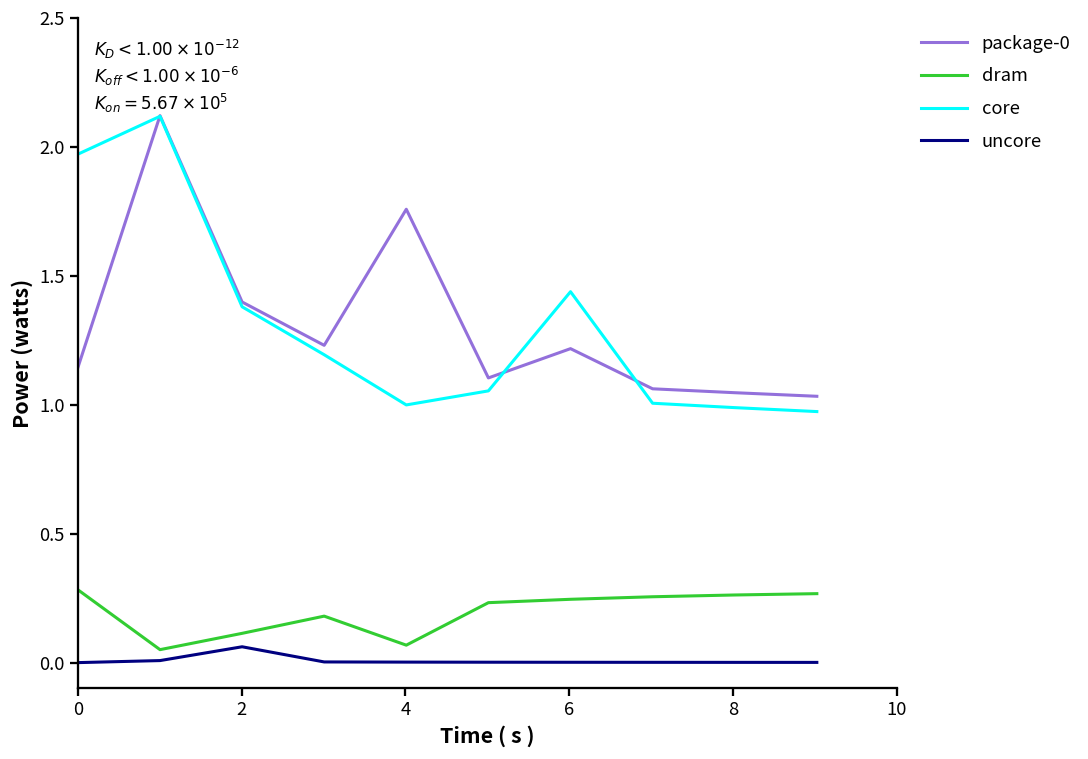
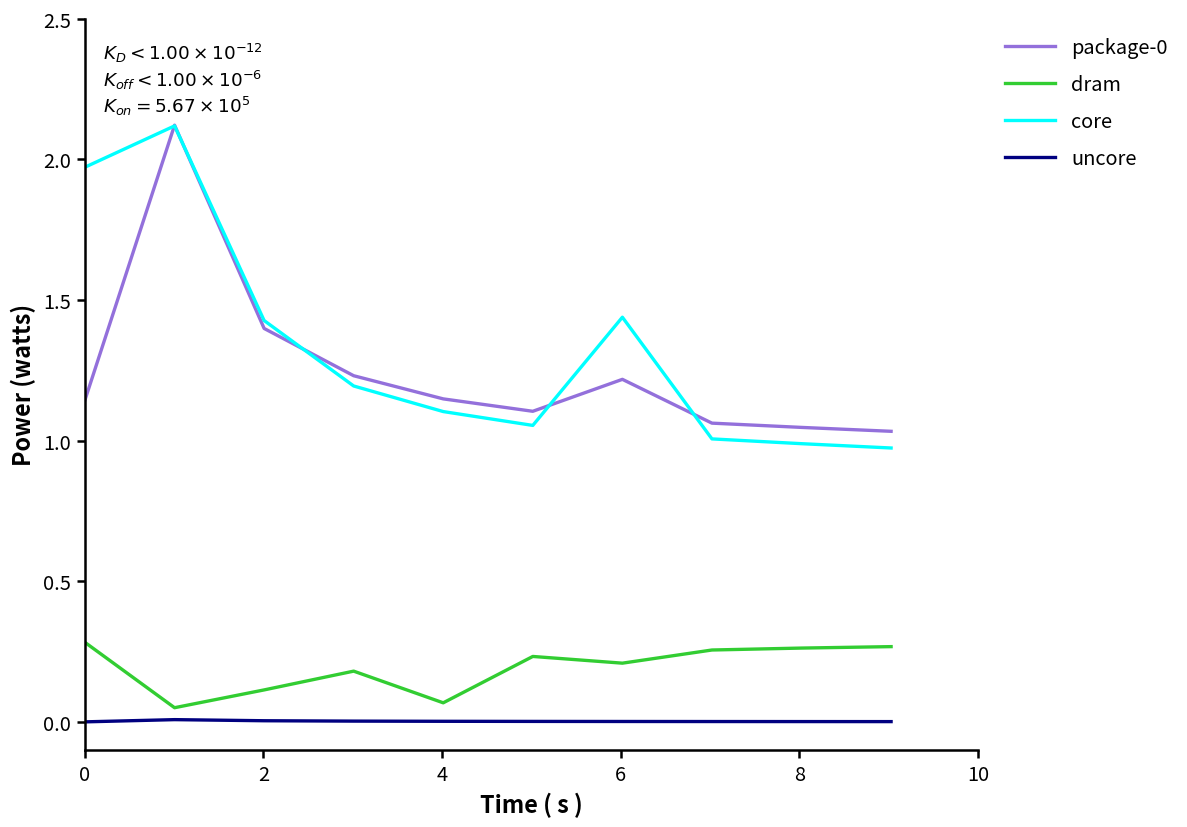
core, 2: 1.38 -> 1.43
uncore, 2: 0.06 -> 0.00
package-0, 4: 1.76 -> 1.15
core, 4: 1.00 -> 1.10
dram, 6: 0.25 -> 0.21
